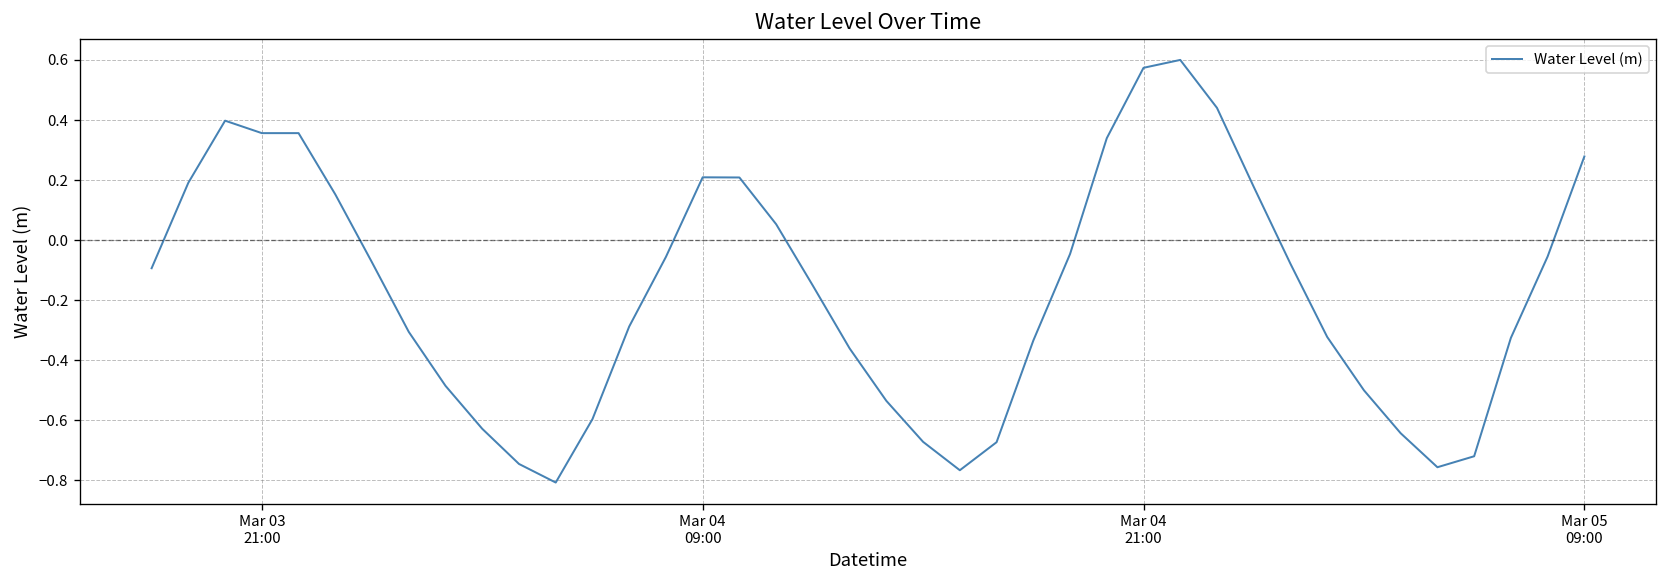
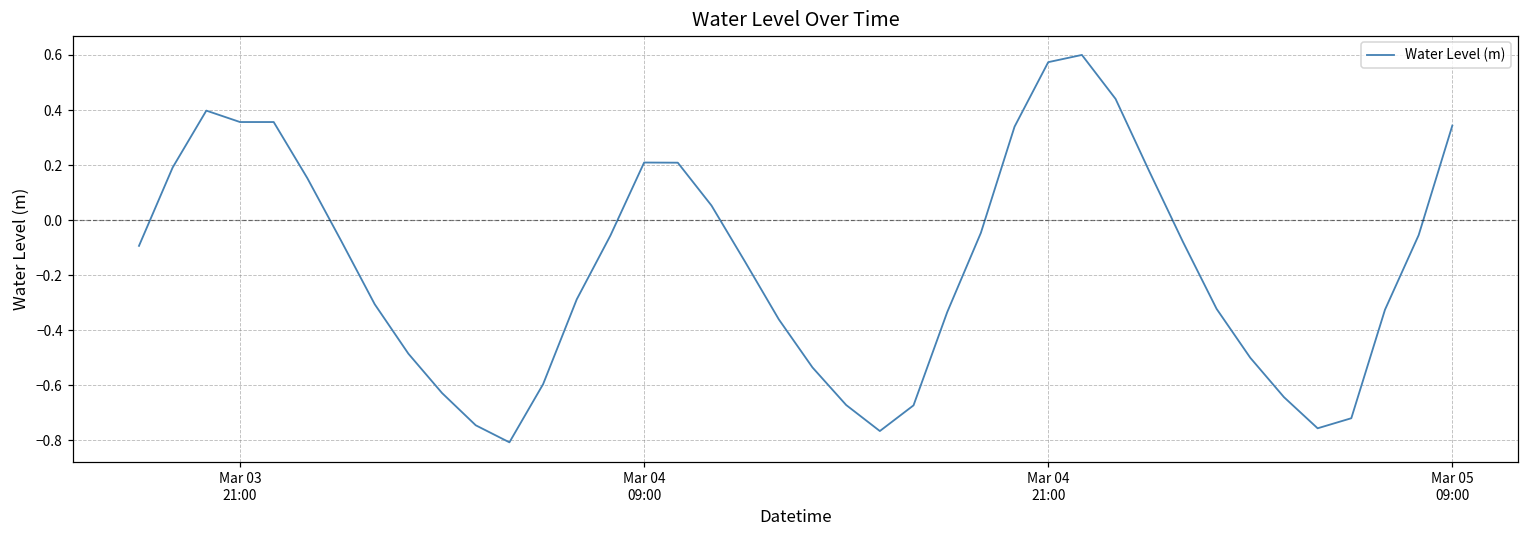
Mar 05 09:00: 0.28 -> 0.34
